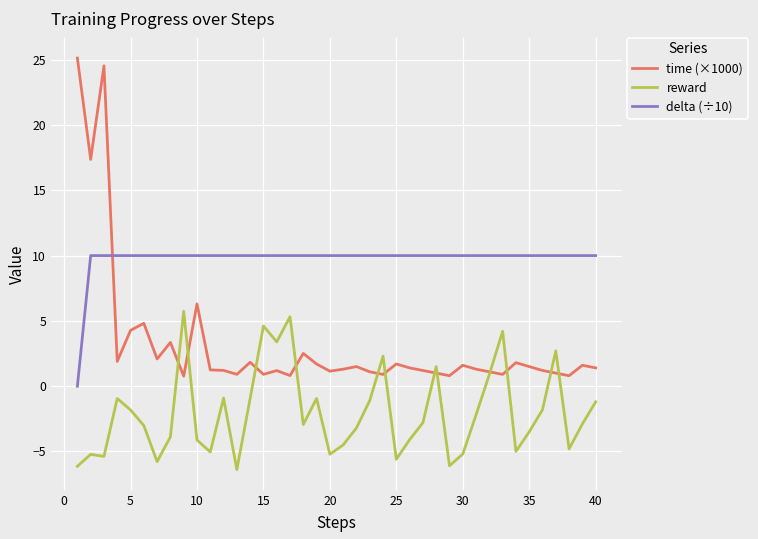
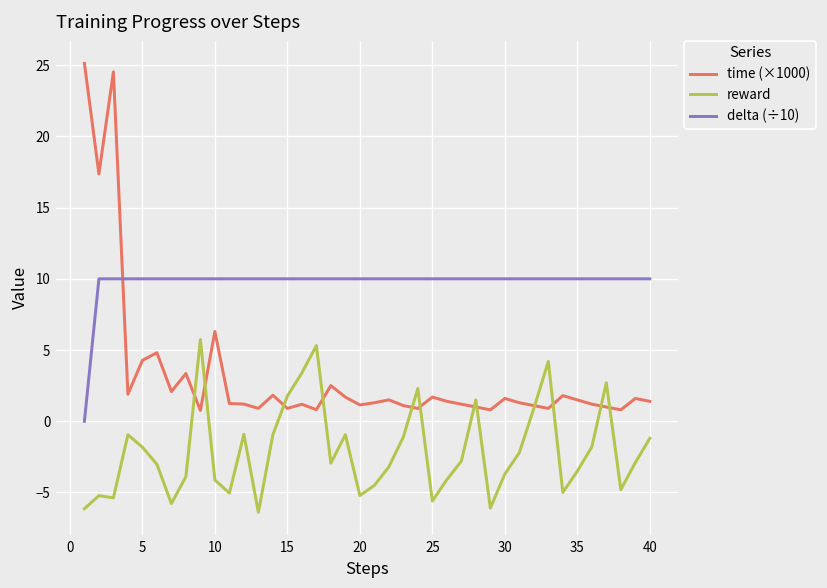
reward, 15: 4.6 -> 1.8
reward, 30: -5.2 -> -3.7
